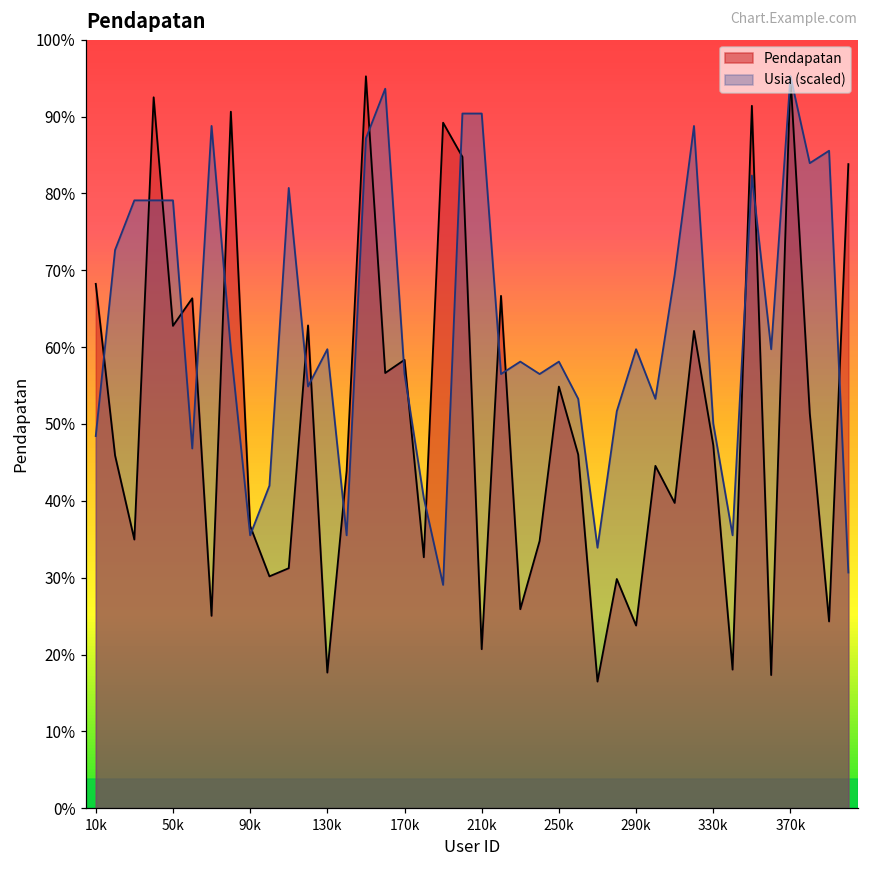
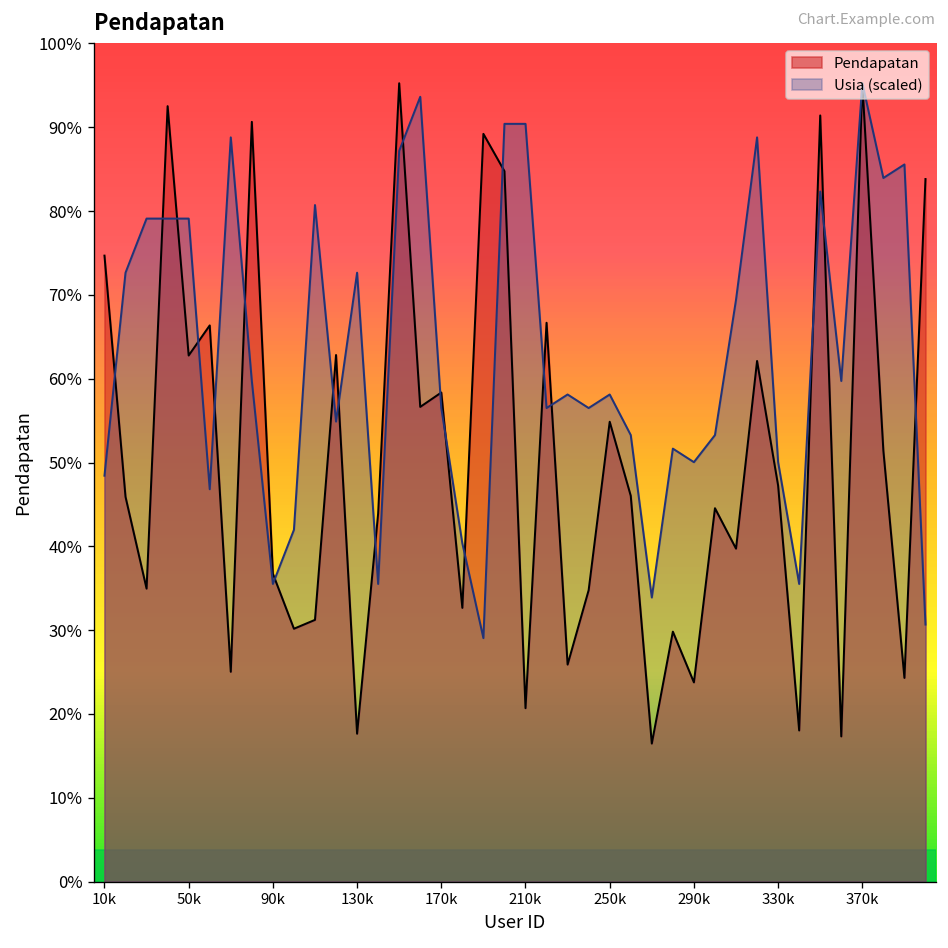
Pendapatan, 10k: 68% -> 75%
Usia (scaled), 130k: 60% -> 73%
Usia (scaled), 290k: 60% -> 50%
